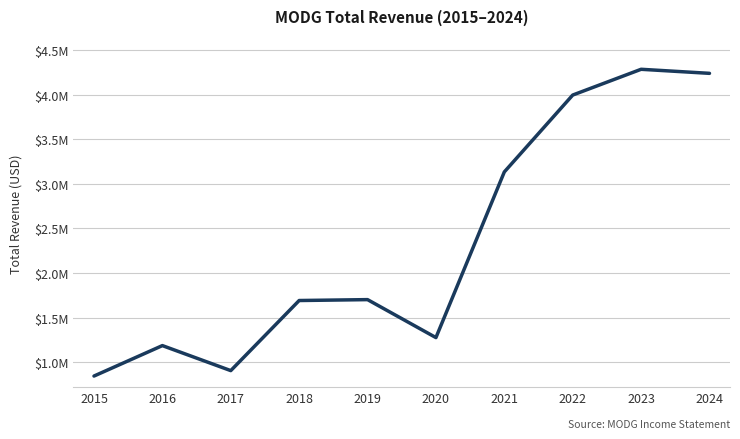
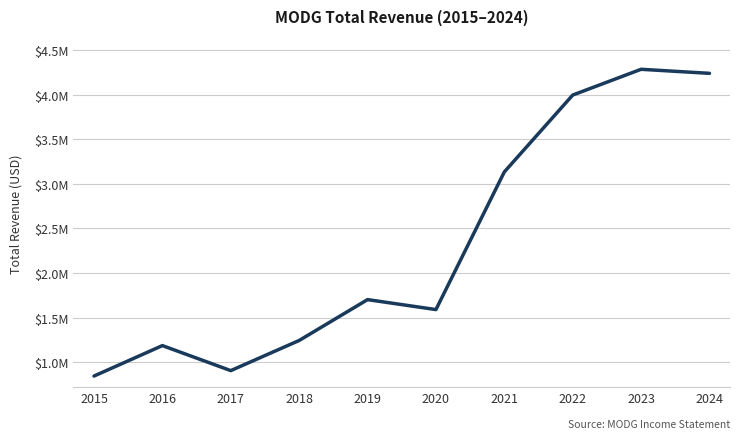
2018: $1700000 -> $1200000
2020: $1300000 -> $1600000
